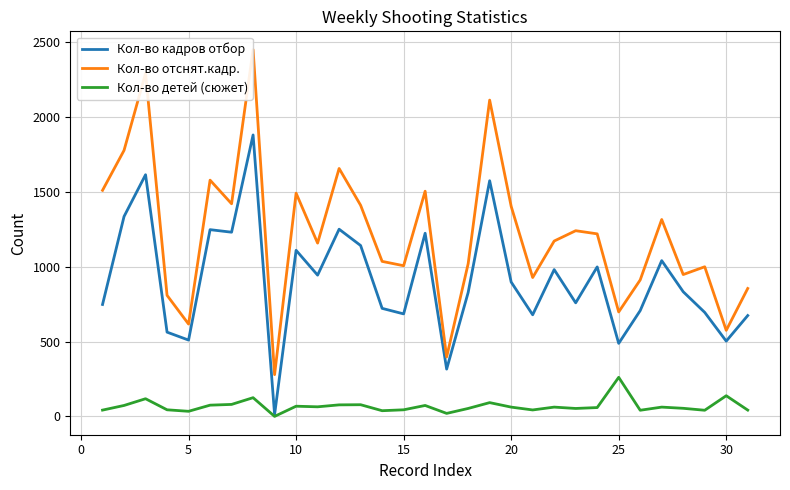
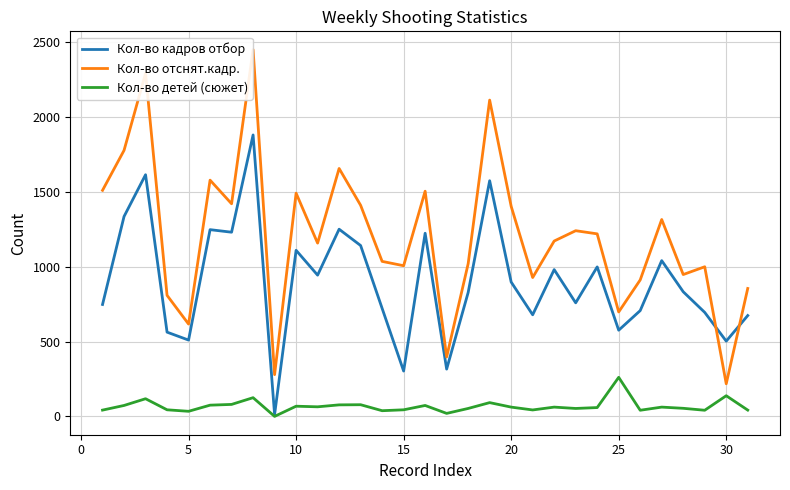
Кол-во кадров отбор, 15: 690 -> 300
Кол-во кадров отбор, 25: 490 -> 580
Кол-во отснят.кадр., 30: 580 -> 220
